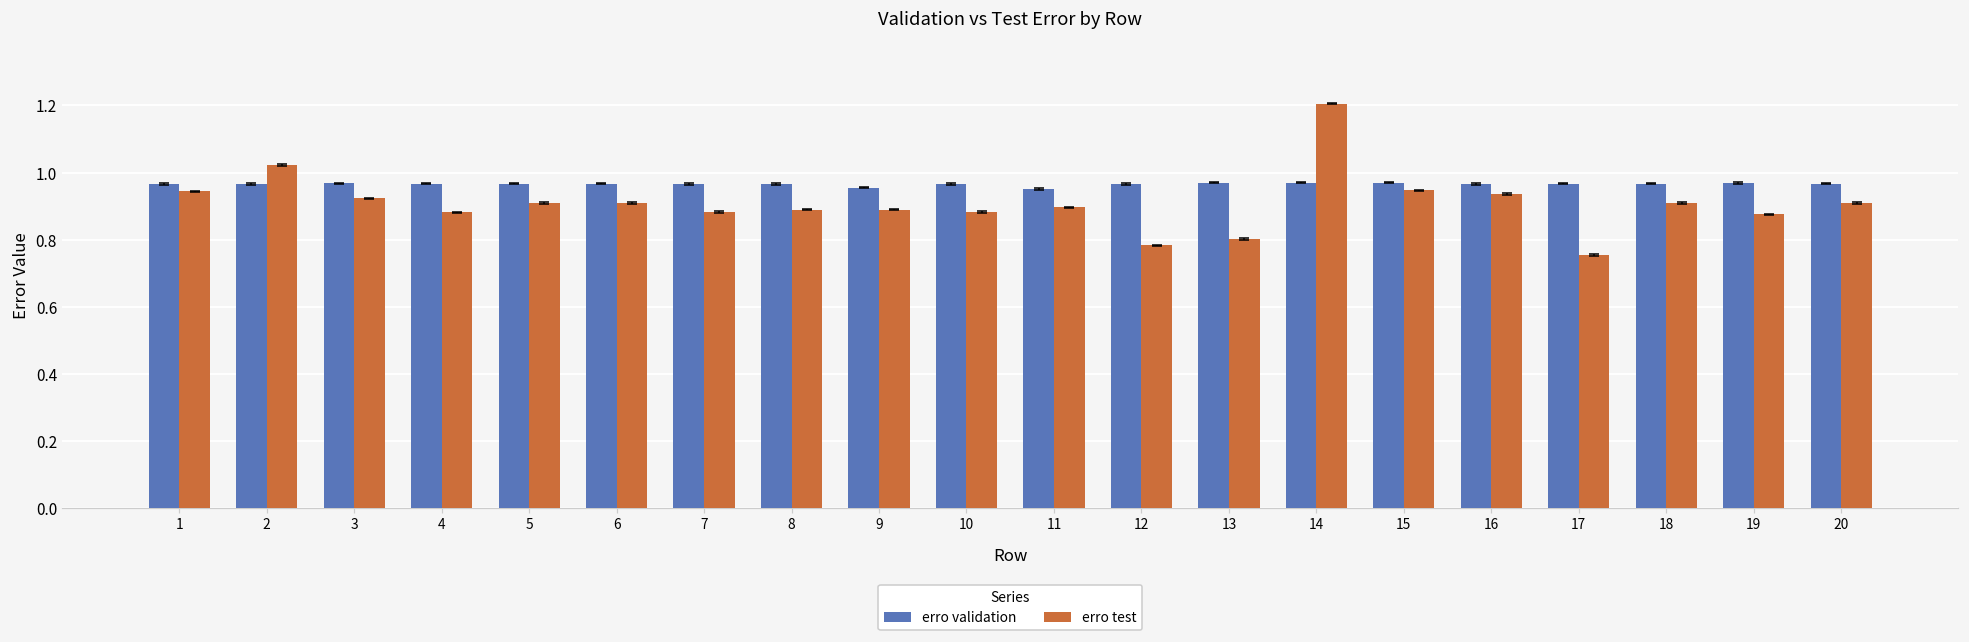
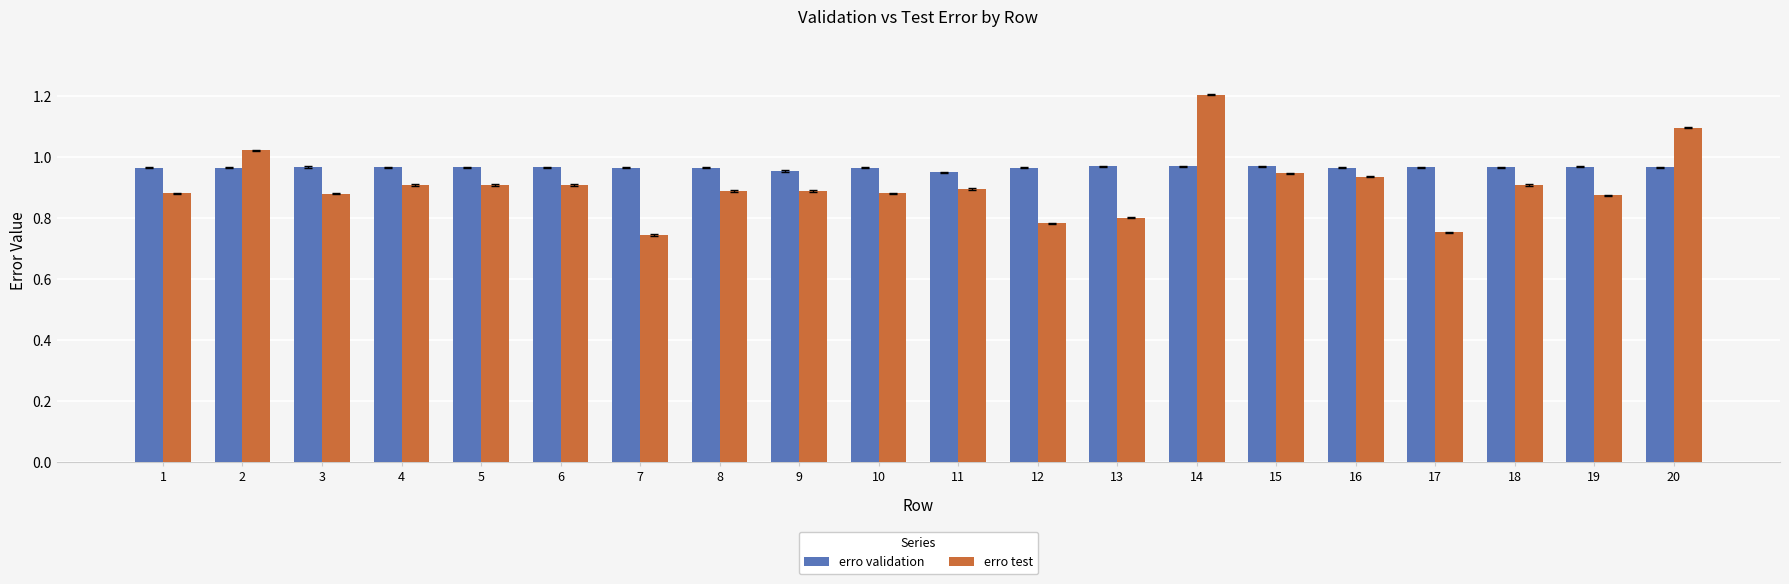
erro test, 1: 0.94 -> 0.88
erro test, 3: 0.92 -> 0.88
erro test, 4: 0.88 -> 0.91
erro test, 7: 0.88 -> 0.75
erro test, 20: 0.91 -> 1.10
